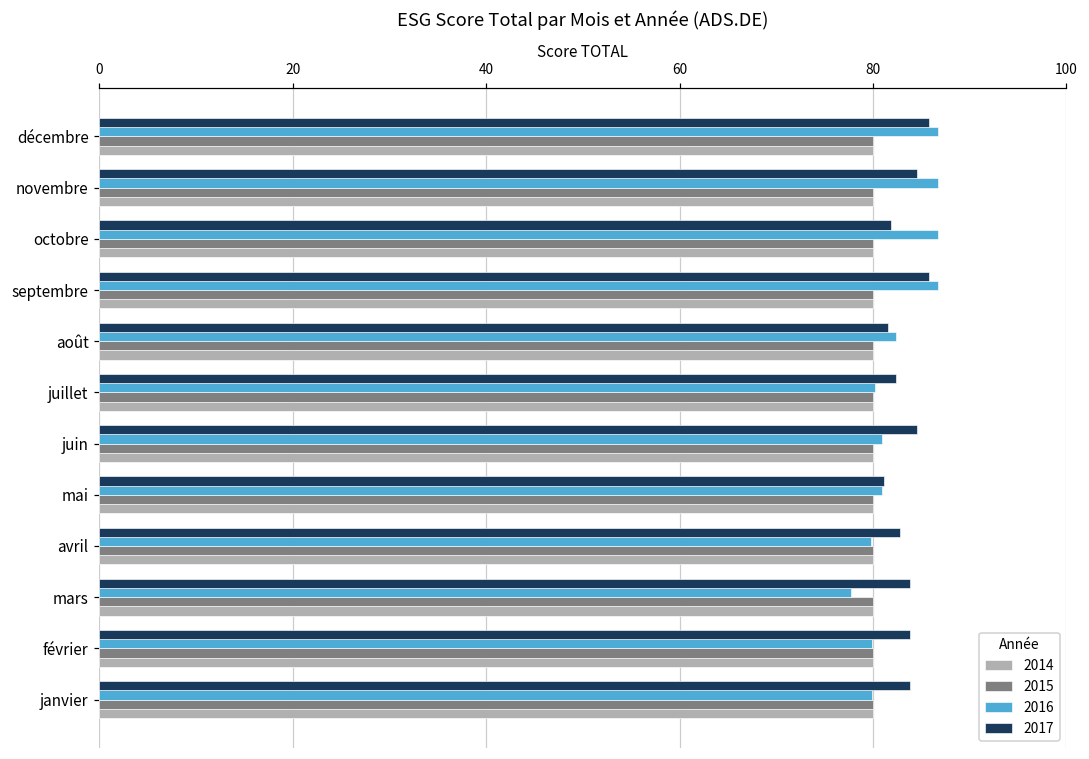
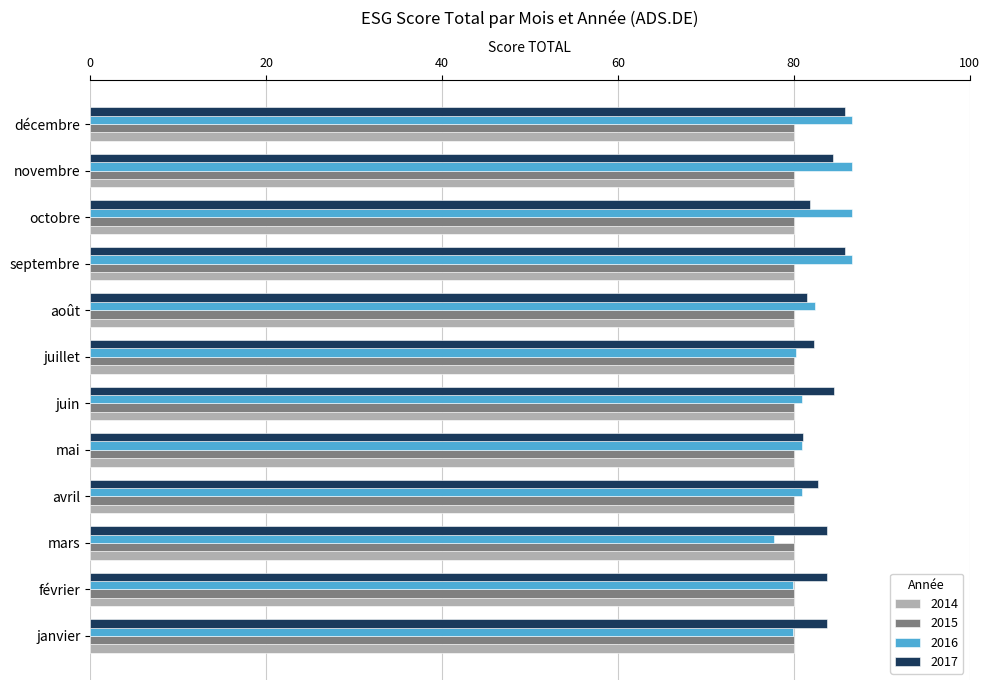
2016, avril: 80 -> 81
